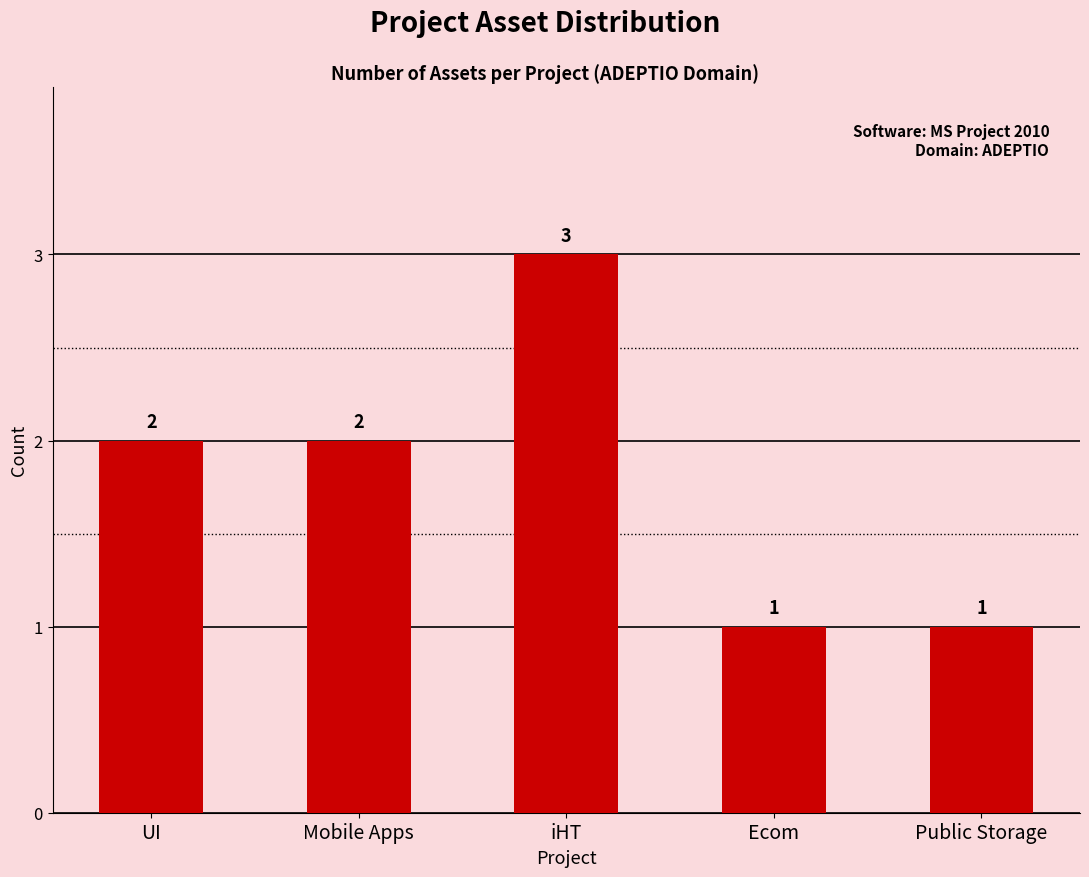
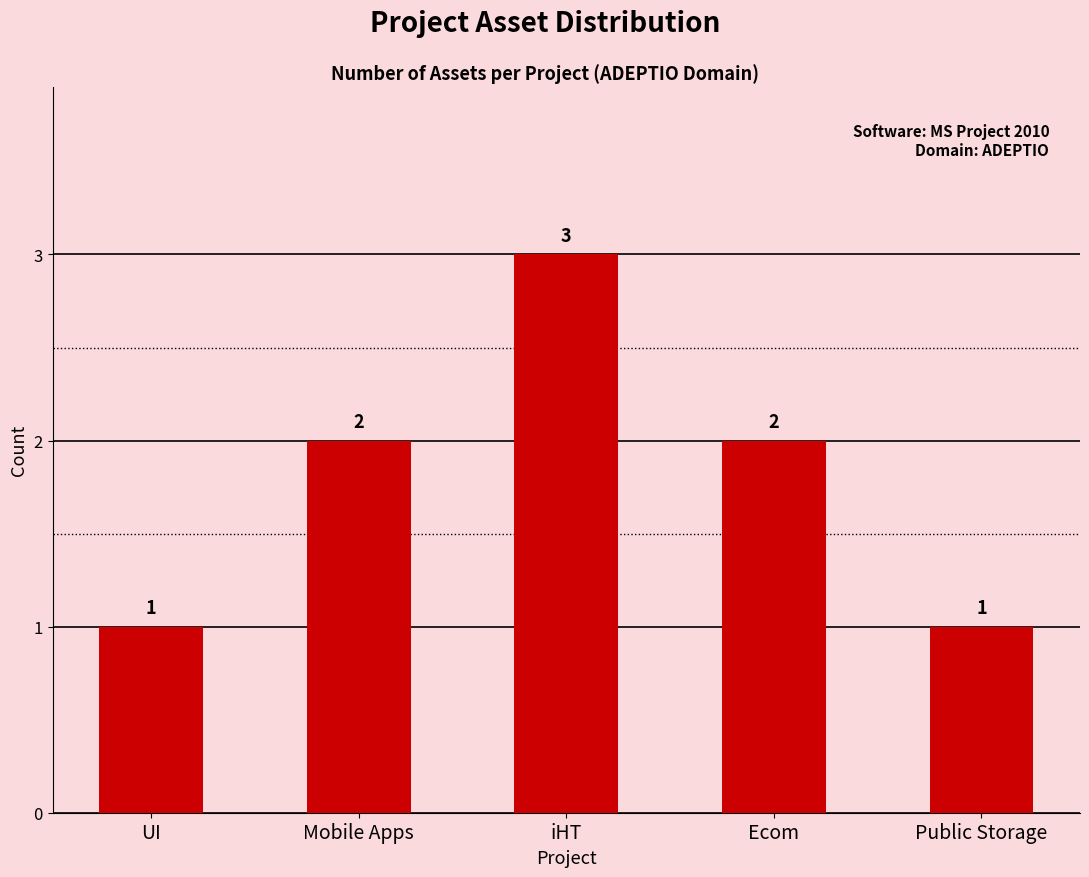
UI: 2 -> 1
Ecom: 1 -> 2
